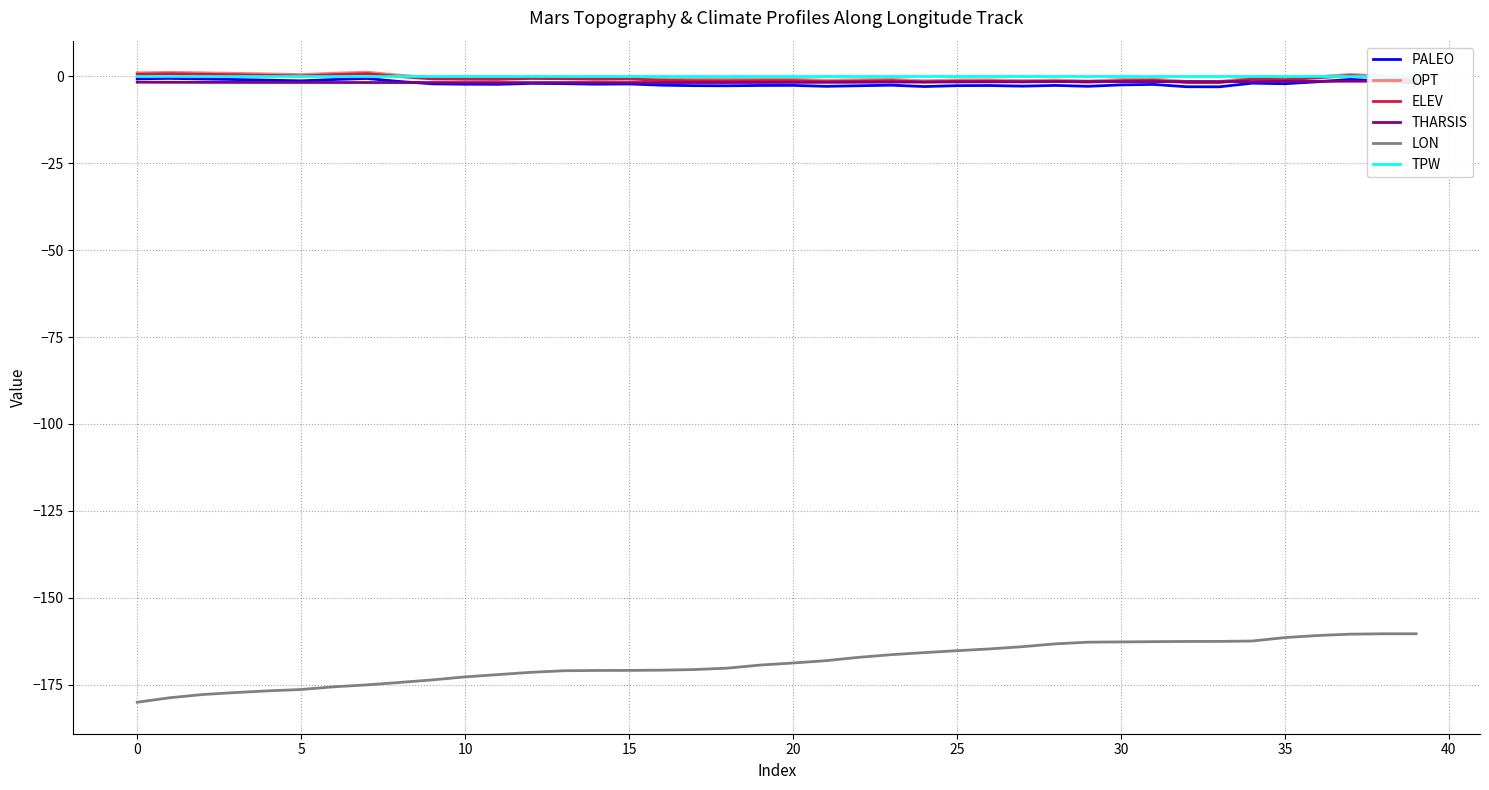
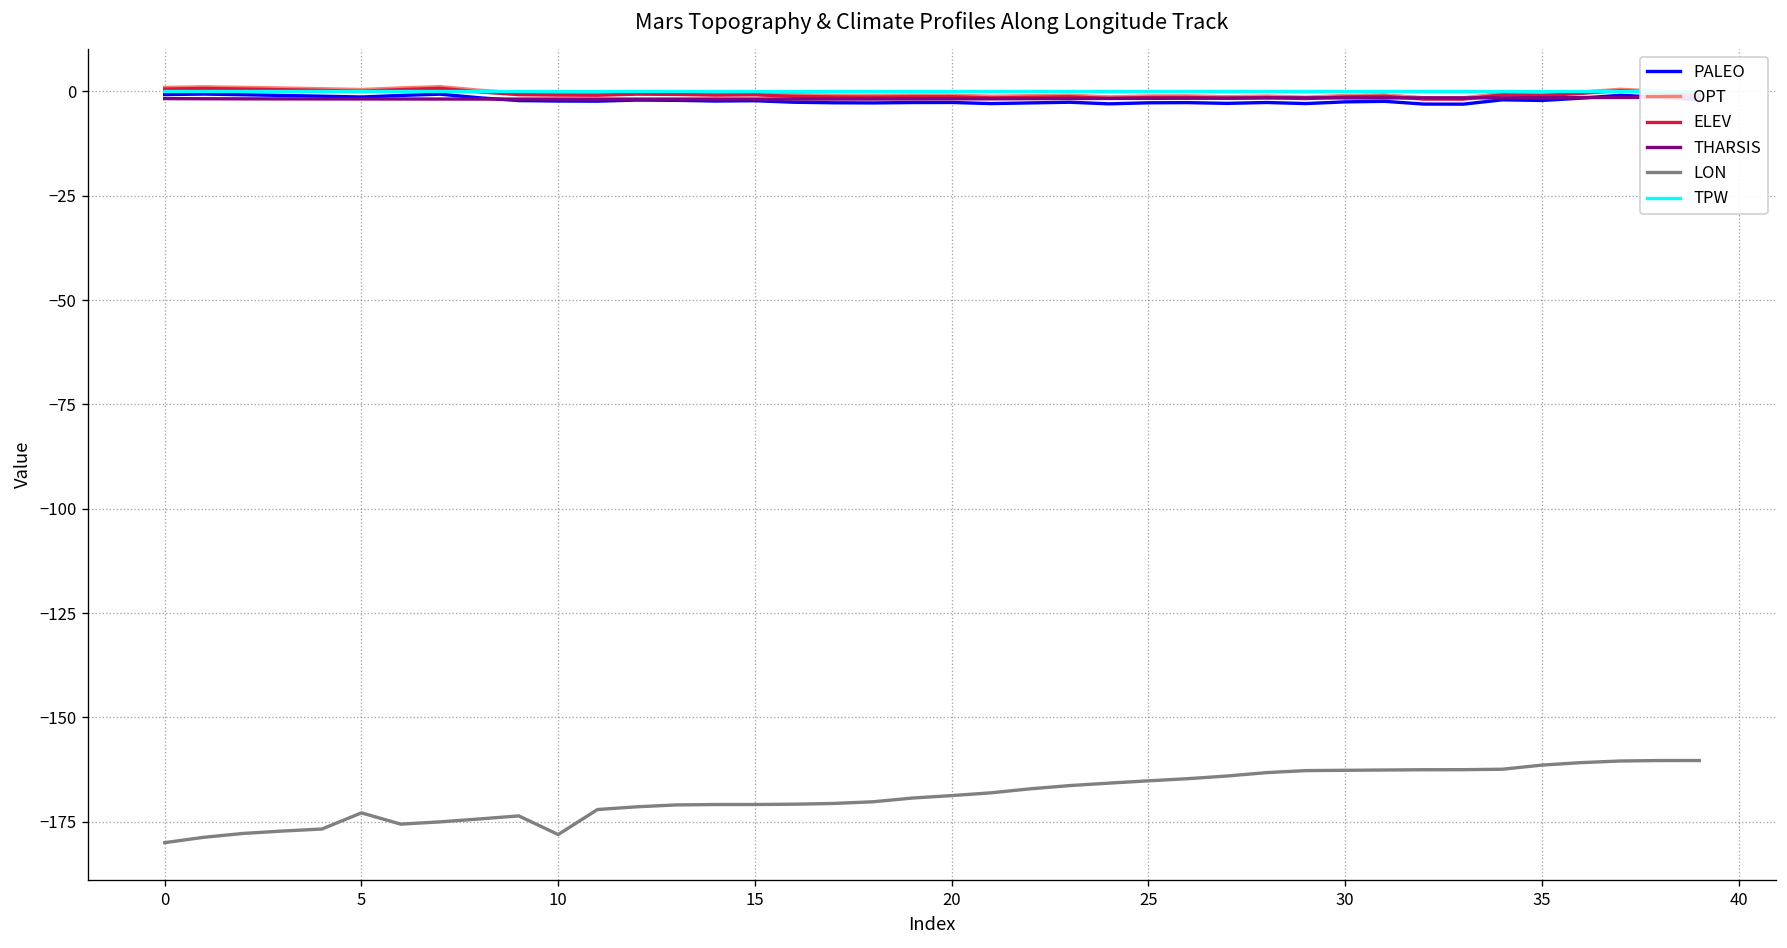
LON, 5: -176 -> -173
LON, 10: -173 -> -178
